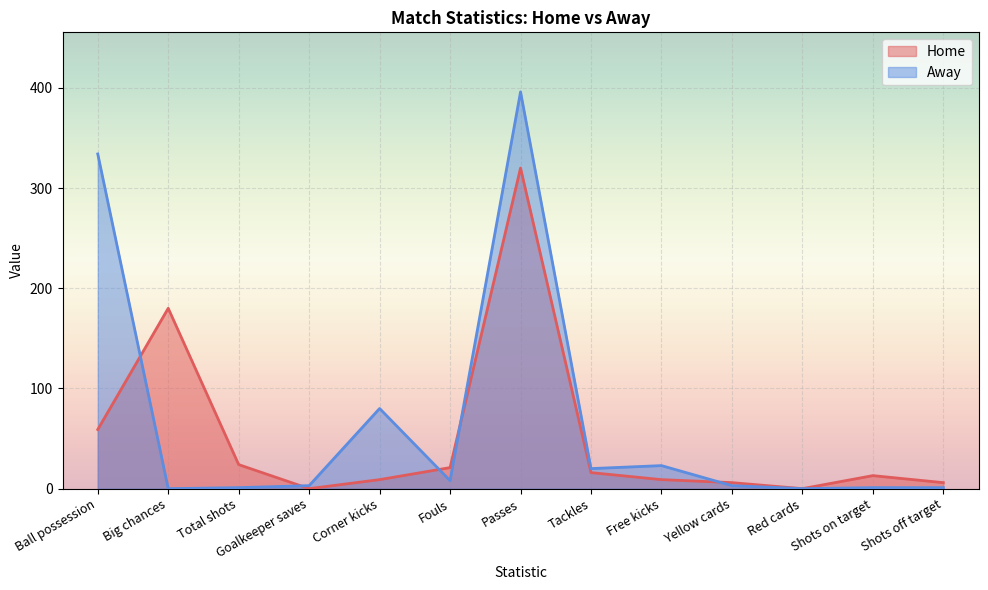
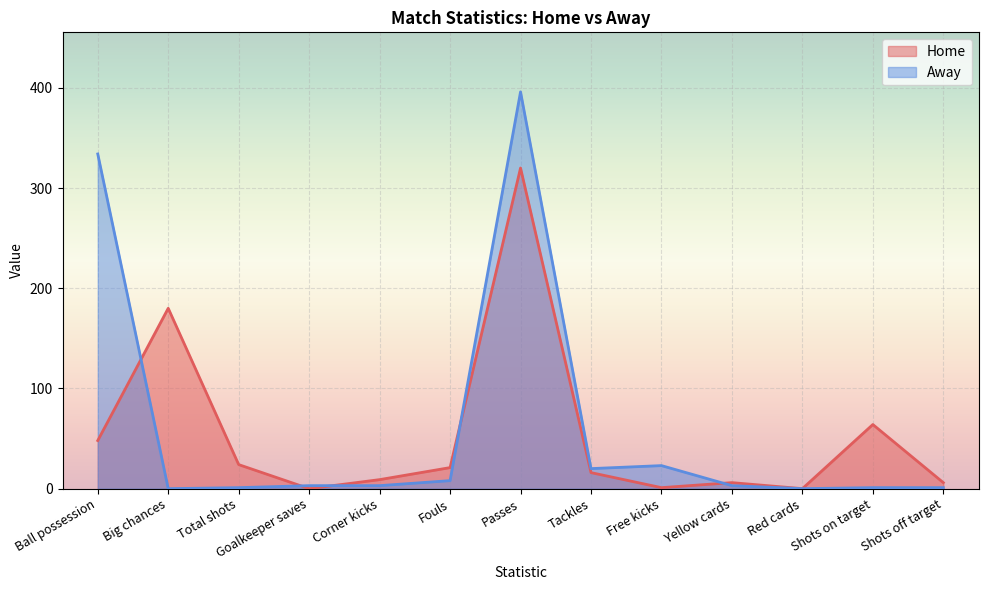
Home, Ball possession: 59 -> 48
Away, Corner kicks: 80 -> 3
Home, Free kicks: 9 -> 1
Home, Shots on target: 13 -> 64
